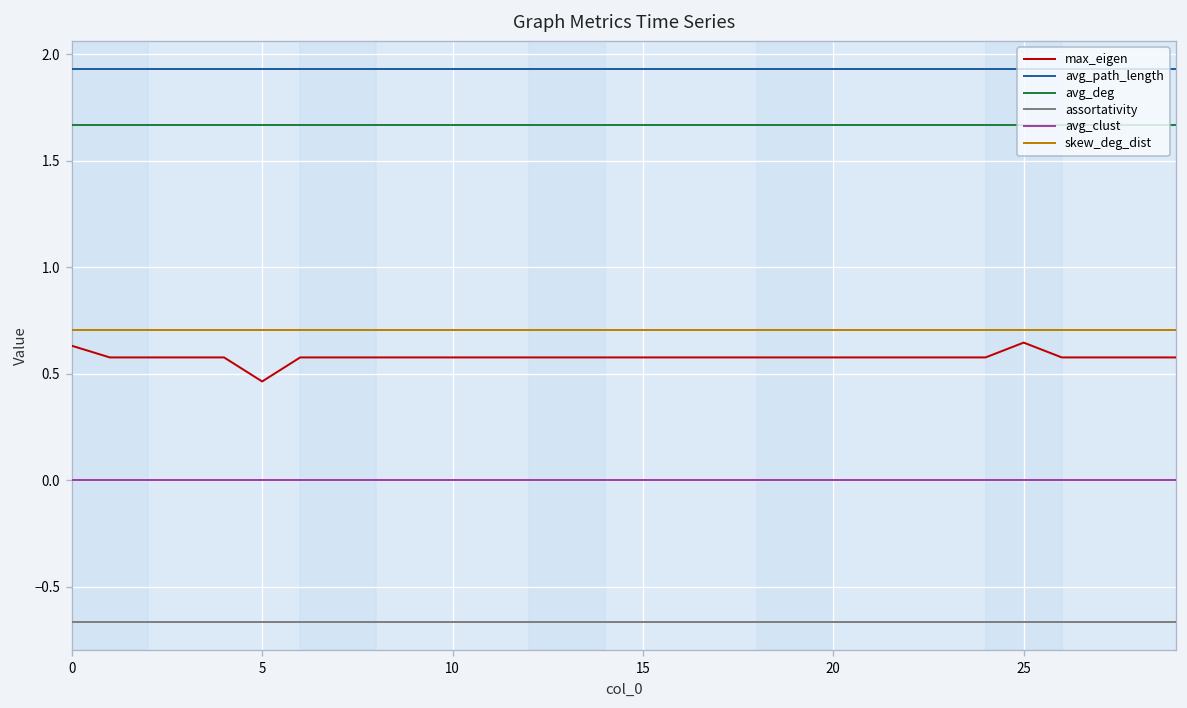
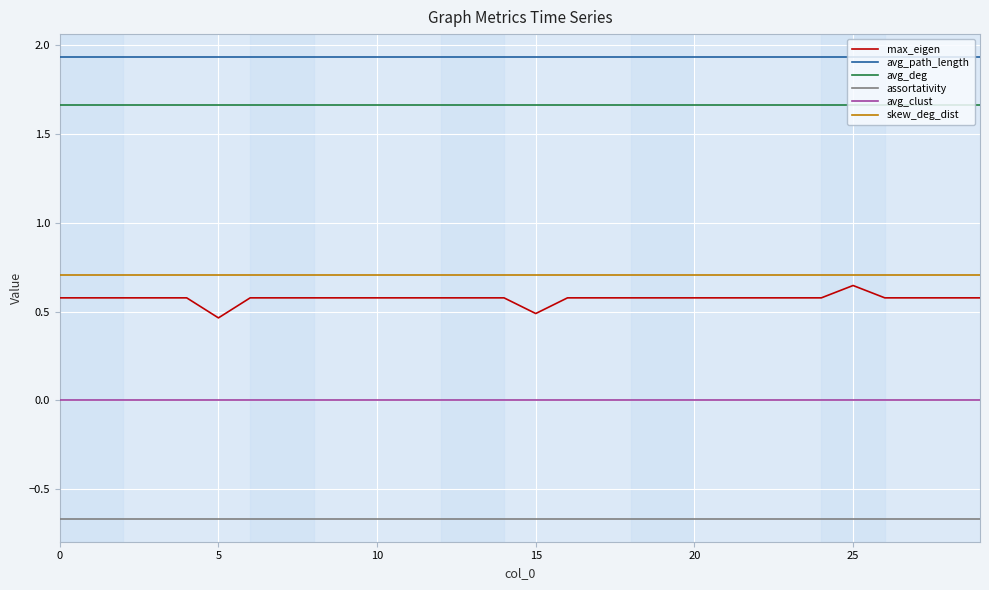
max_eigen, 0: 0.63 -> 0.58
max_eigen, 15: 0.58 -> 0.49
